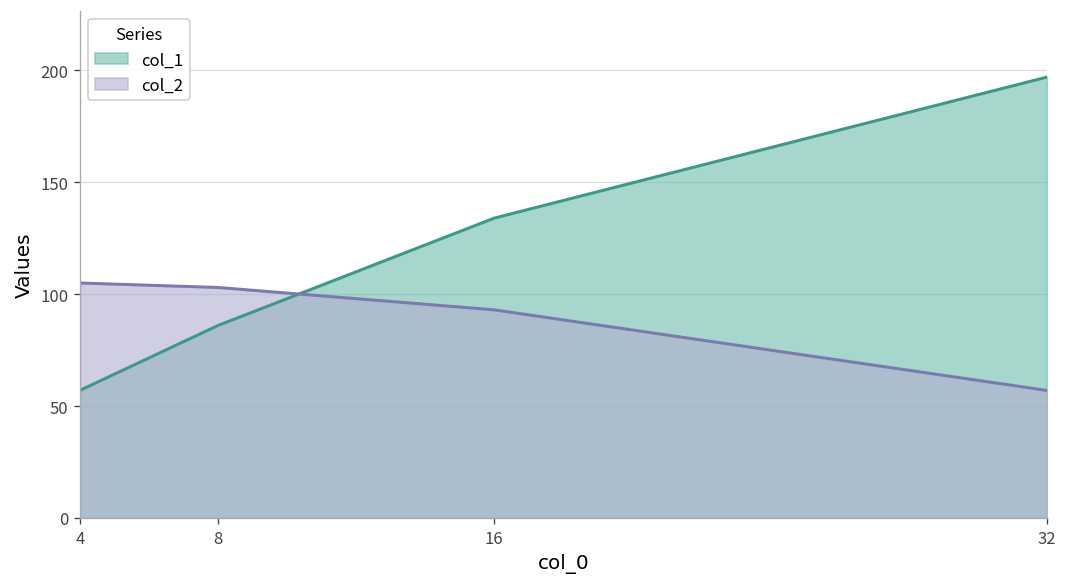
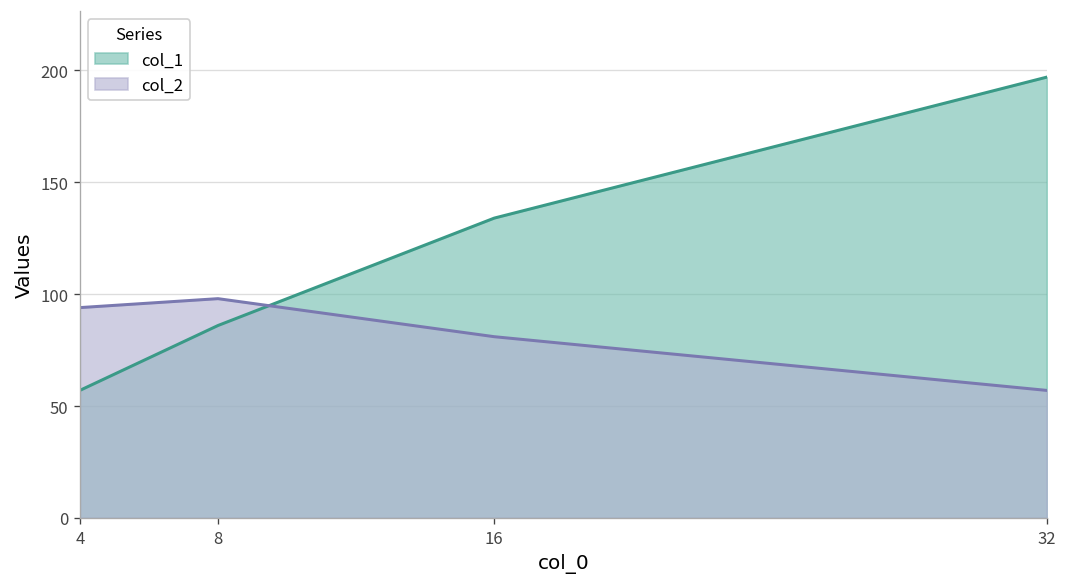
col_2, 4: 105 -> 94
col_2, 8: 103 -> 98
col_2, 16: 93 -> 81
